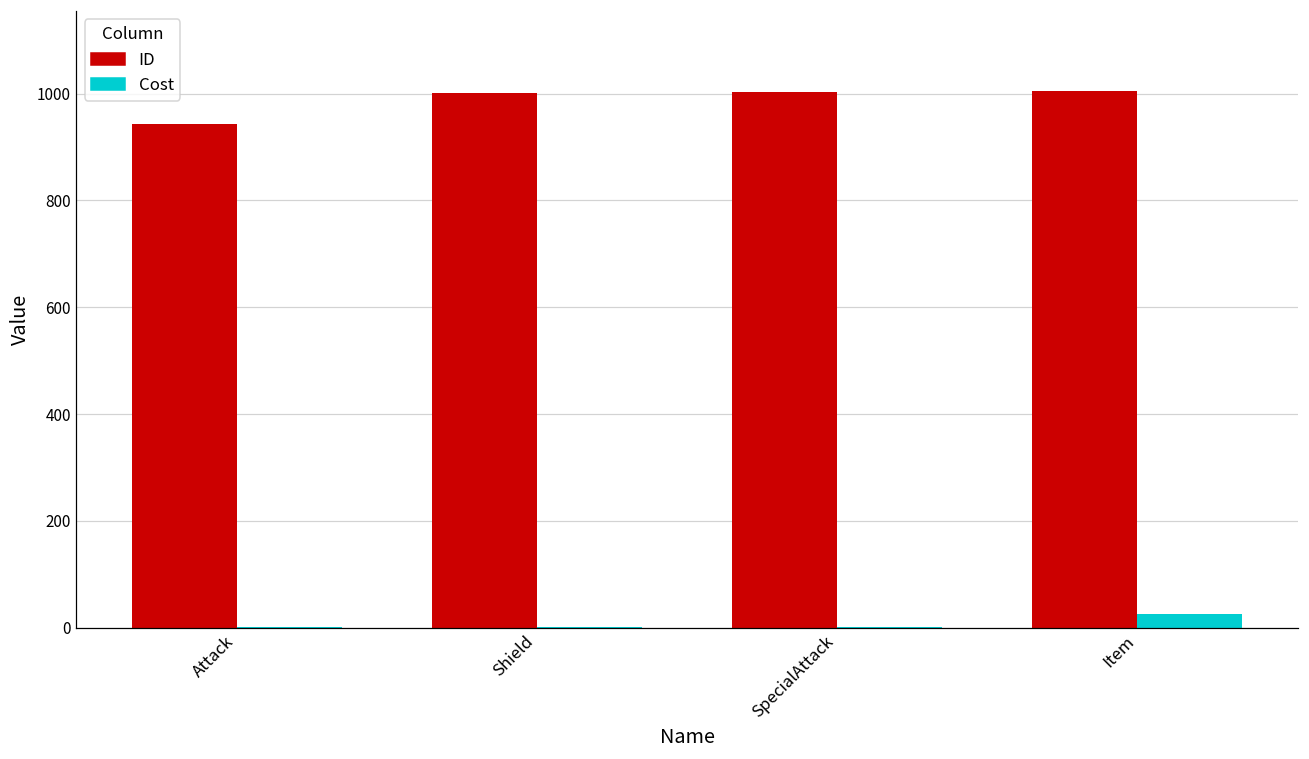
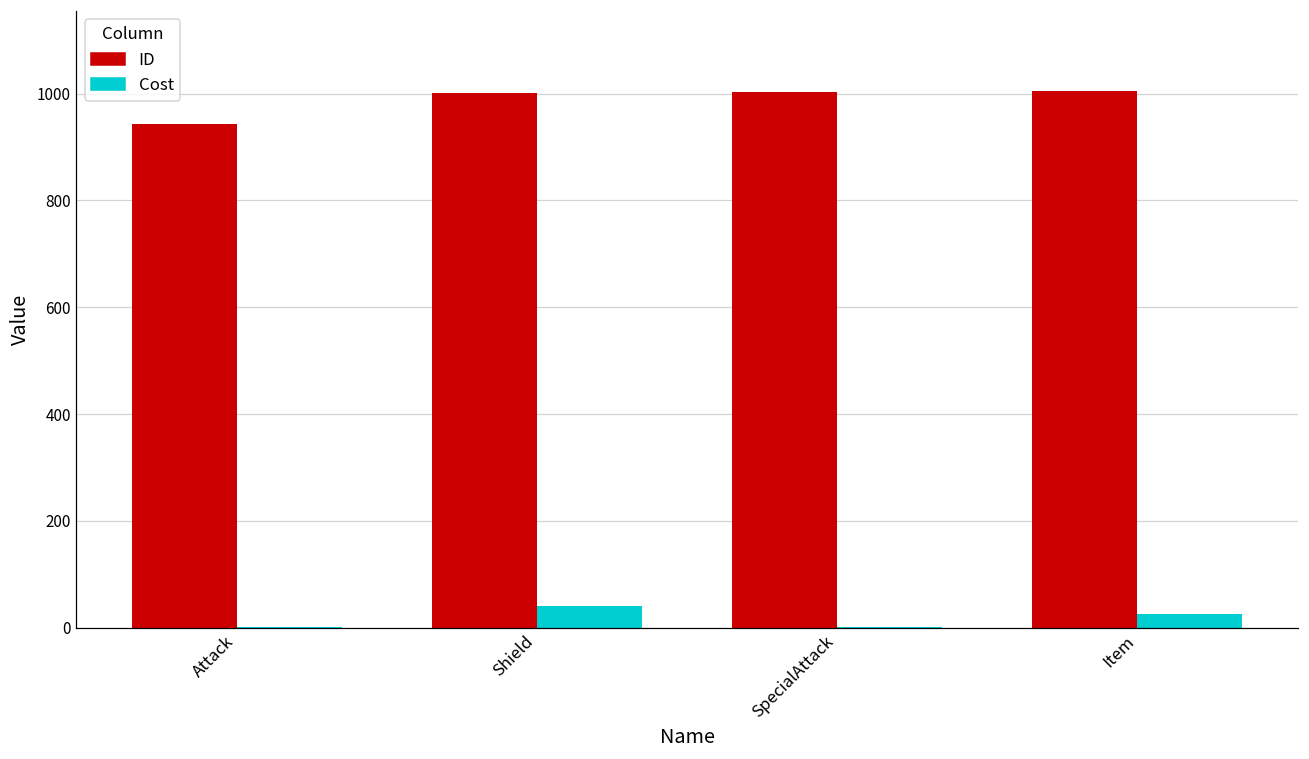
Cost, Shield: 0 -> 40
